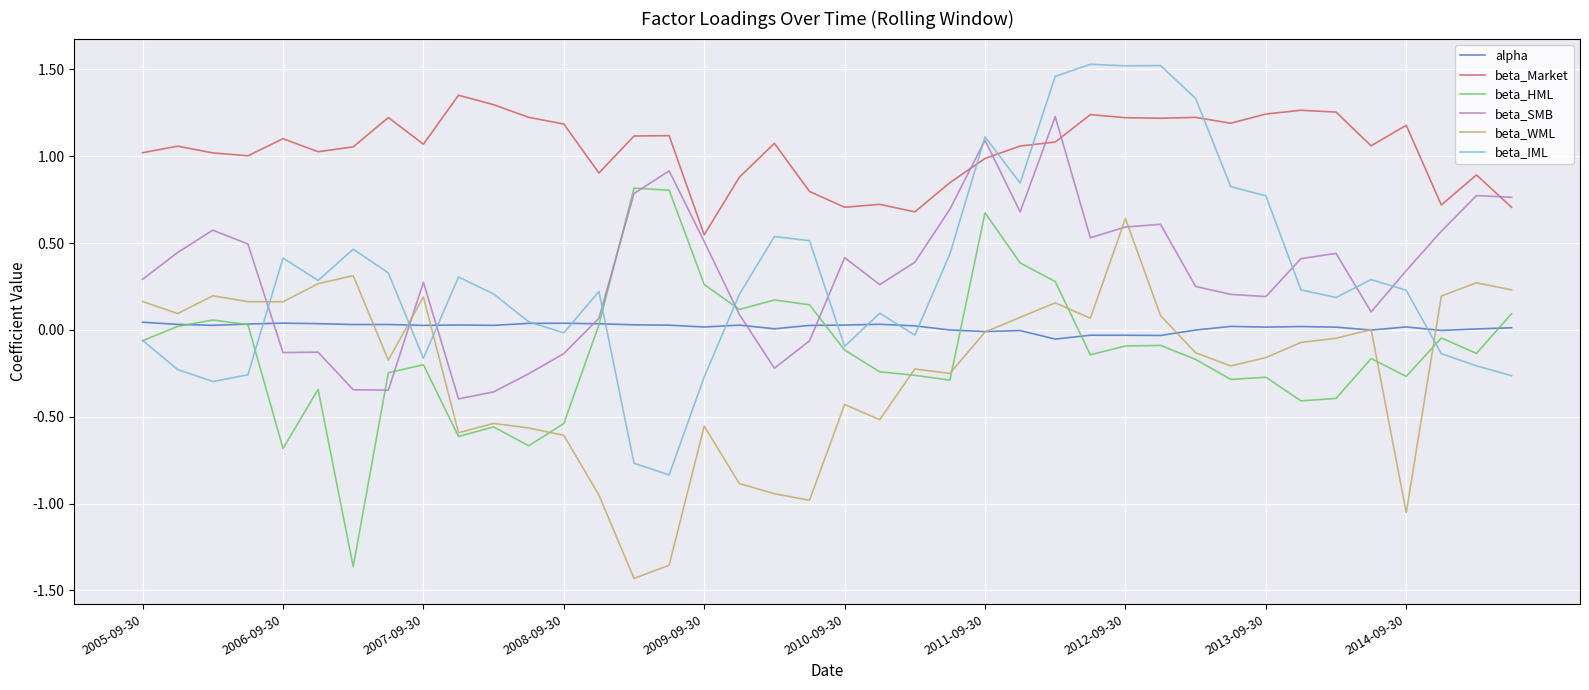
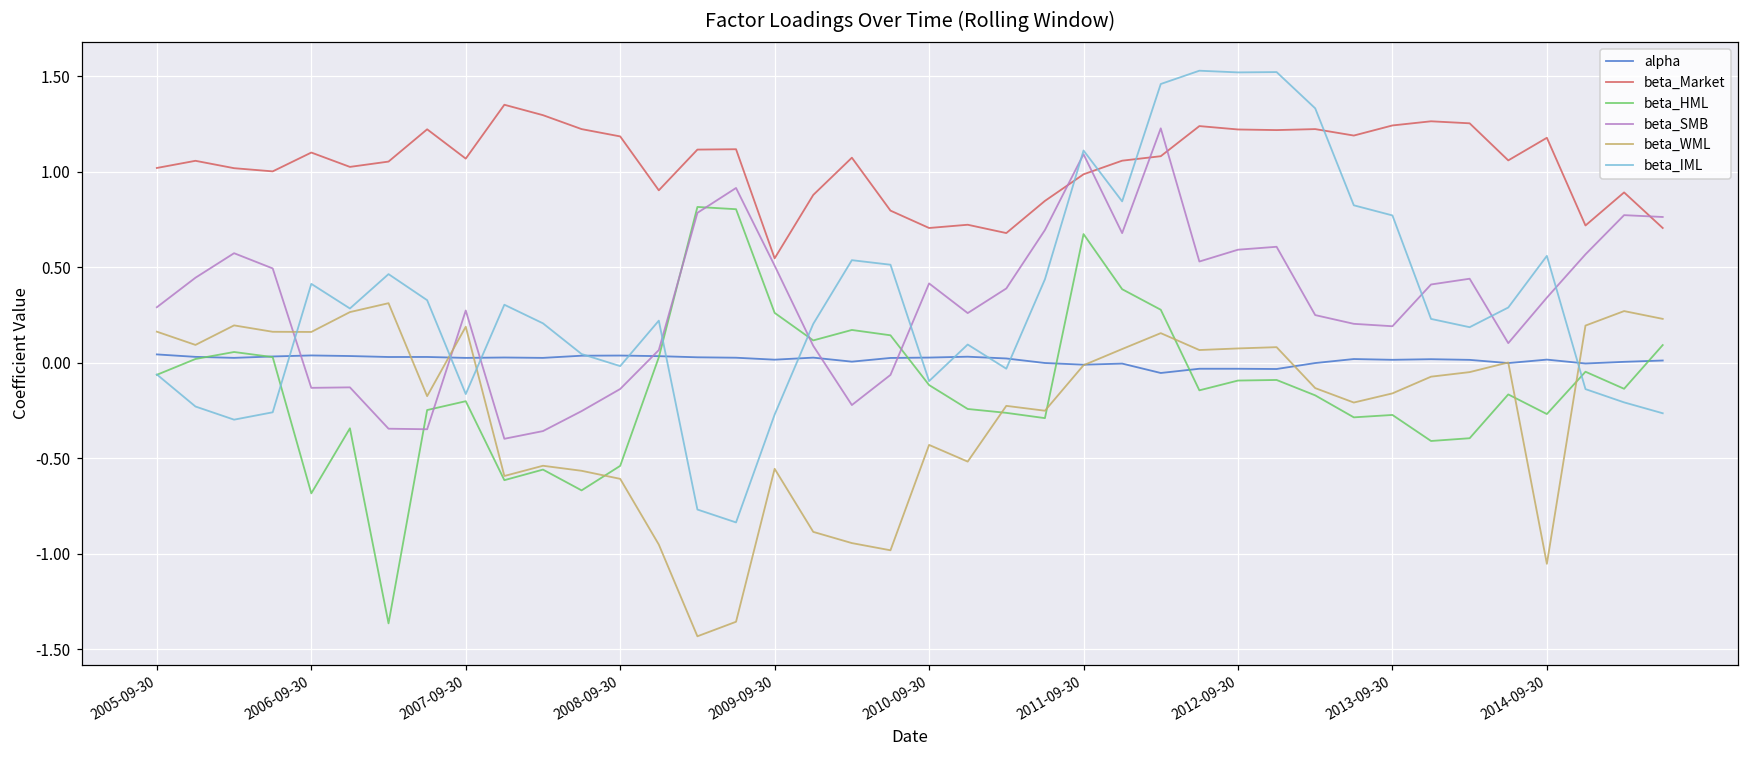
beta_WML, 2012-09-30: 0.64 -> 0.08
beta_IML, 2014-09-30: 0.23 -> 0.56
